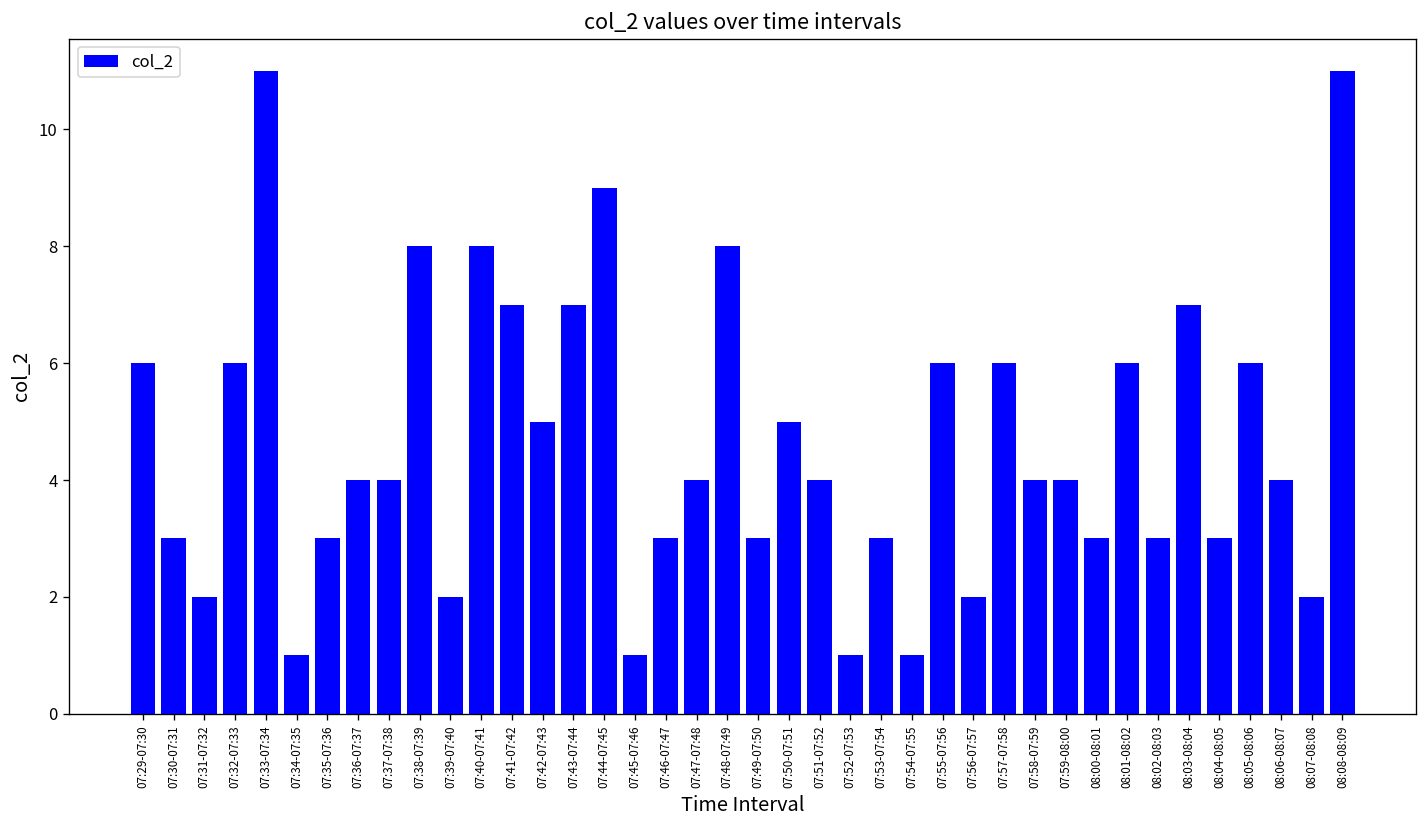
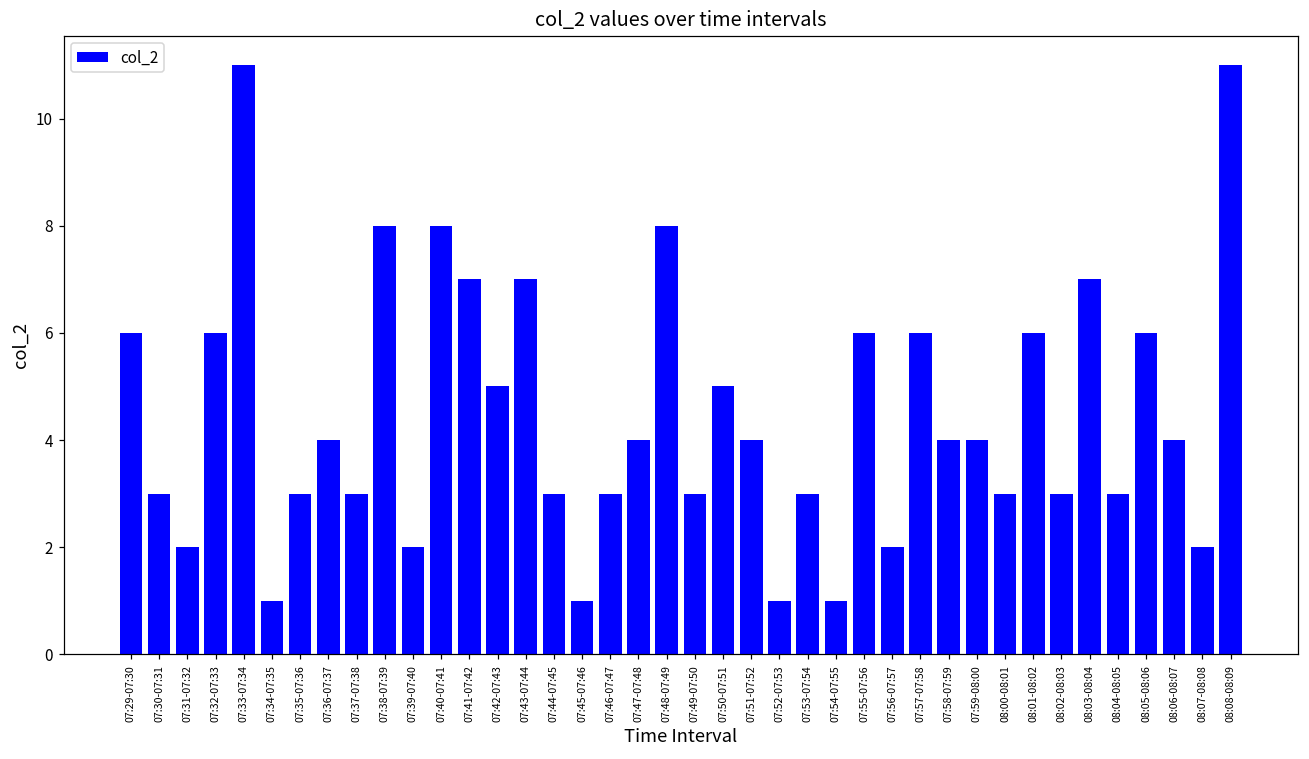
07:37-07:38: 4 -> 3
07:44-07:45: 9 -> 3
